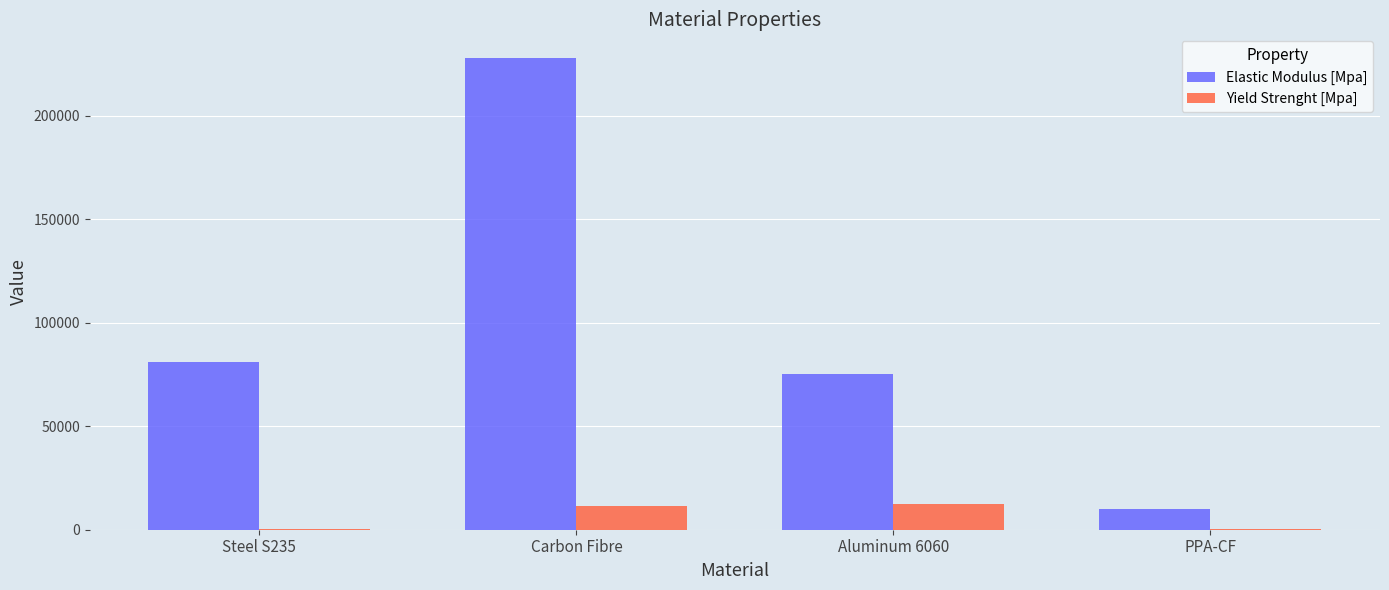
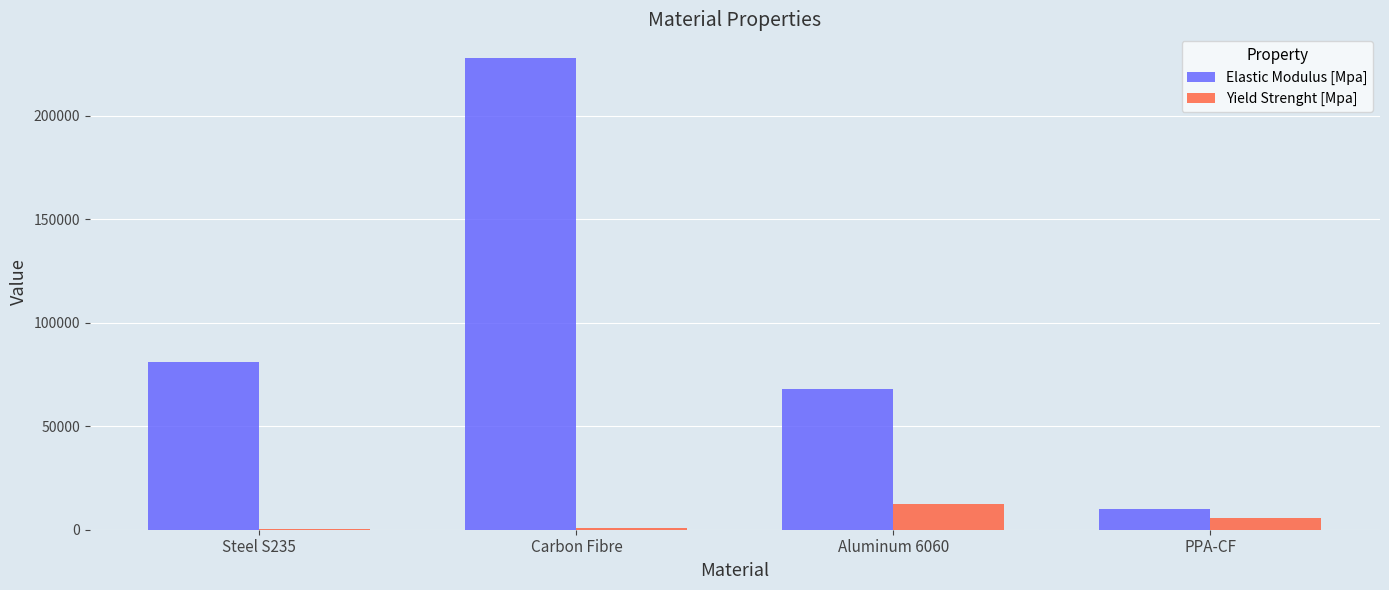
Yield Strenght [Mpa], Carbon Fibre: 12000 -> 1000
Elastic Modulus [Mpa], Aluminum 6060: 75000 -> 68000
Yield Strenght [Mpa], PPA-CF: 0 -> 6000
